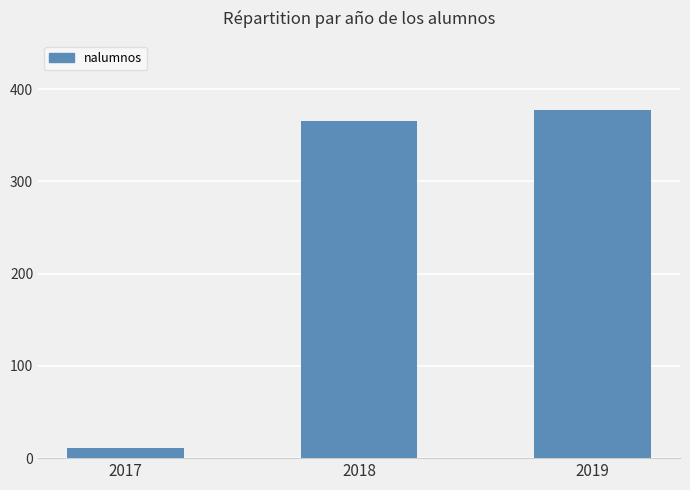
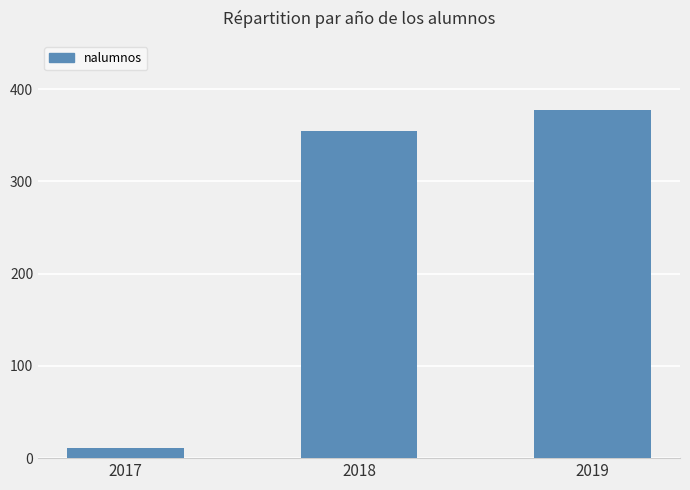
2018: 370 -> 360
